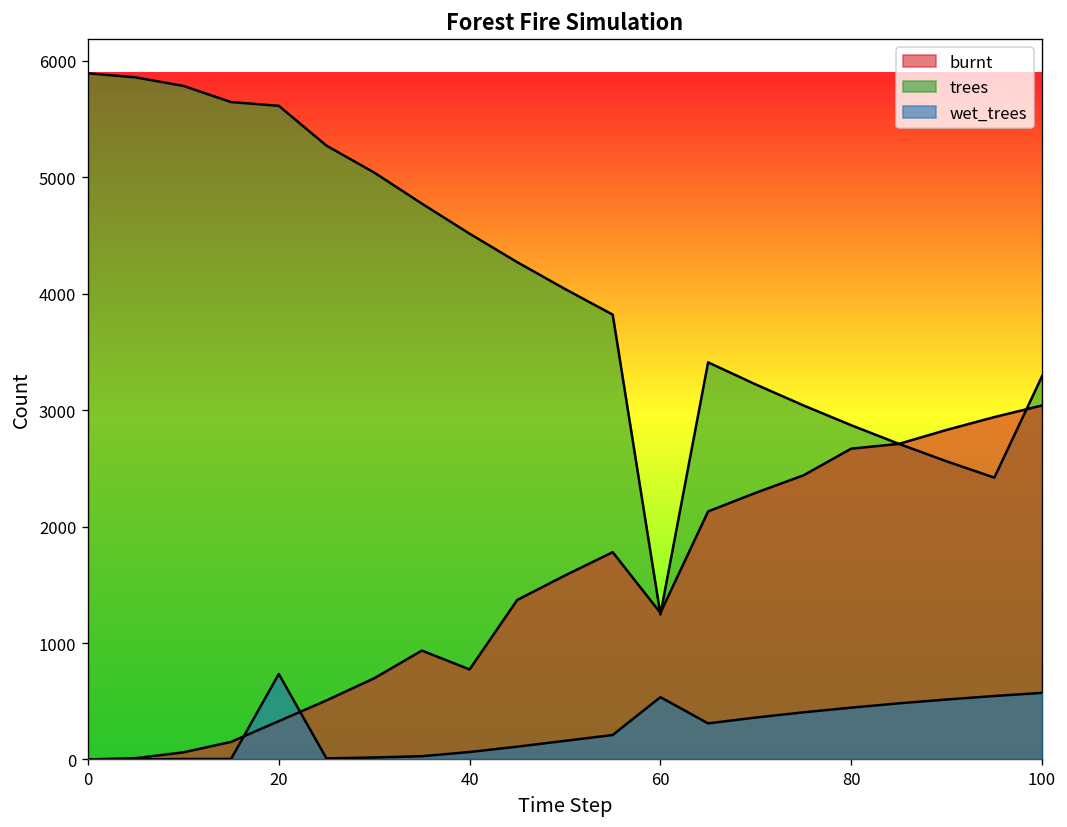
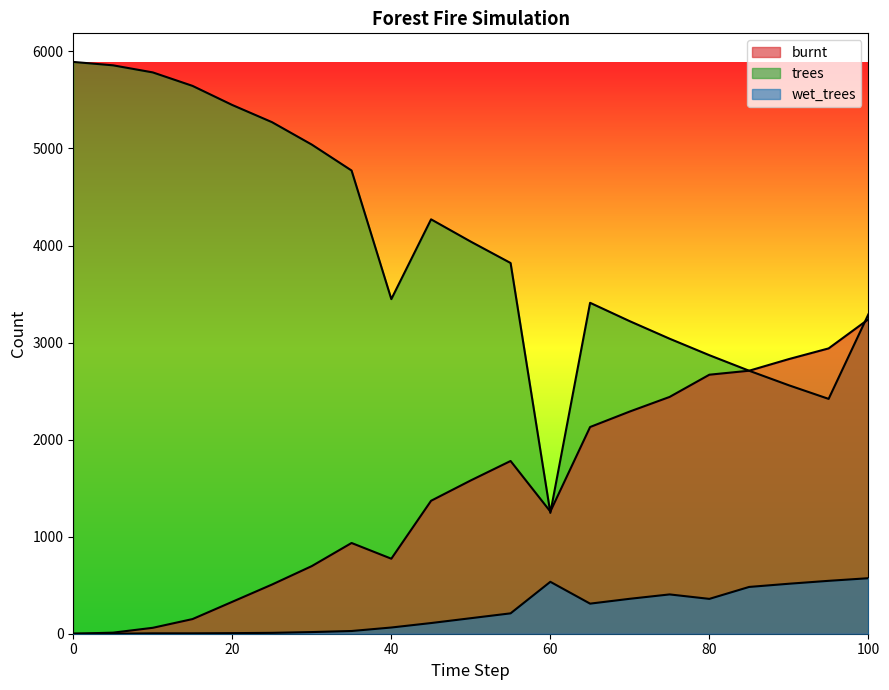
trees, 20: 5600 -> 5400
wet_trees, 20: 700 -> 0
trees, 40: 4500 -> 3400
wet_trees, 80: 450 -> 360
burnt, 100: 3000 -> 3200
